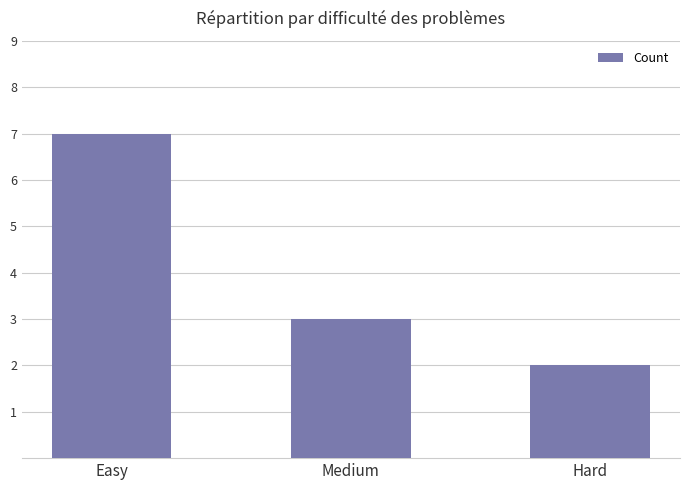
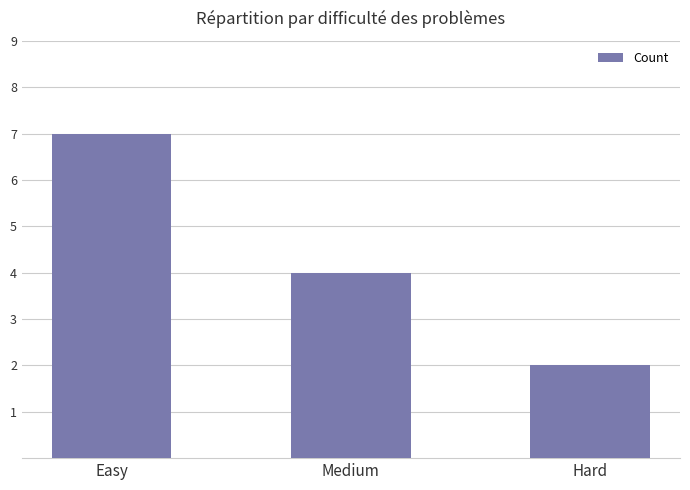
Medium: 3 -> 4
